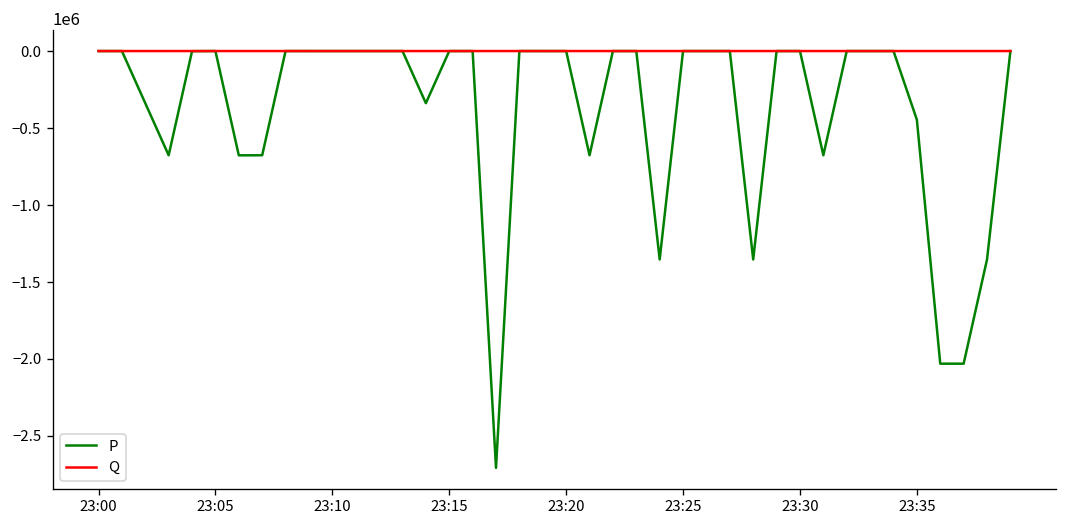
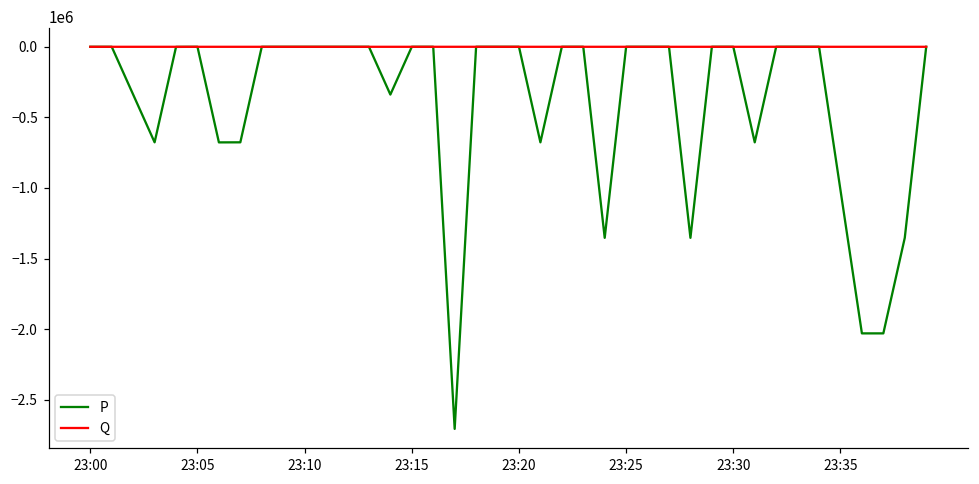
P, 23:35: -450000 -> -1020000
